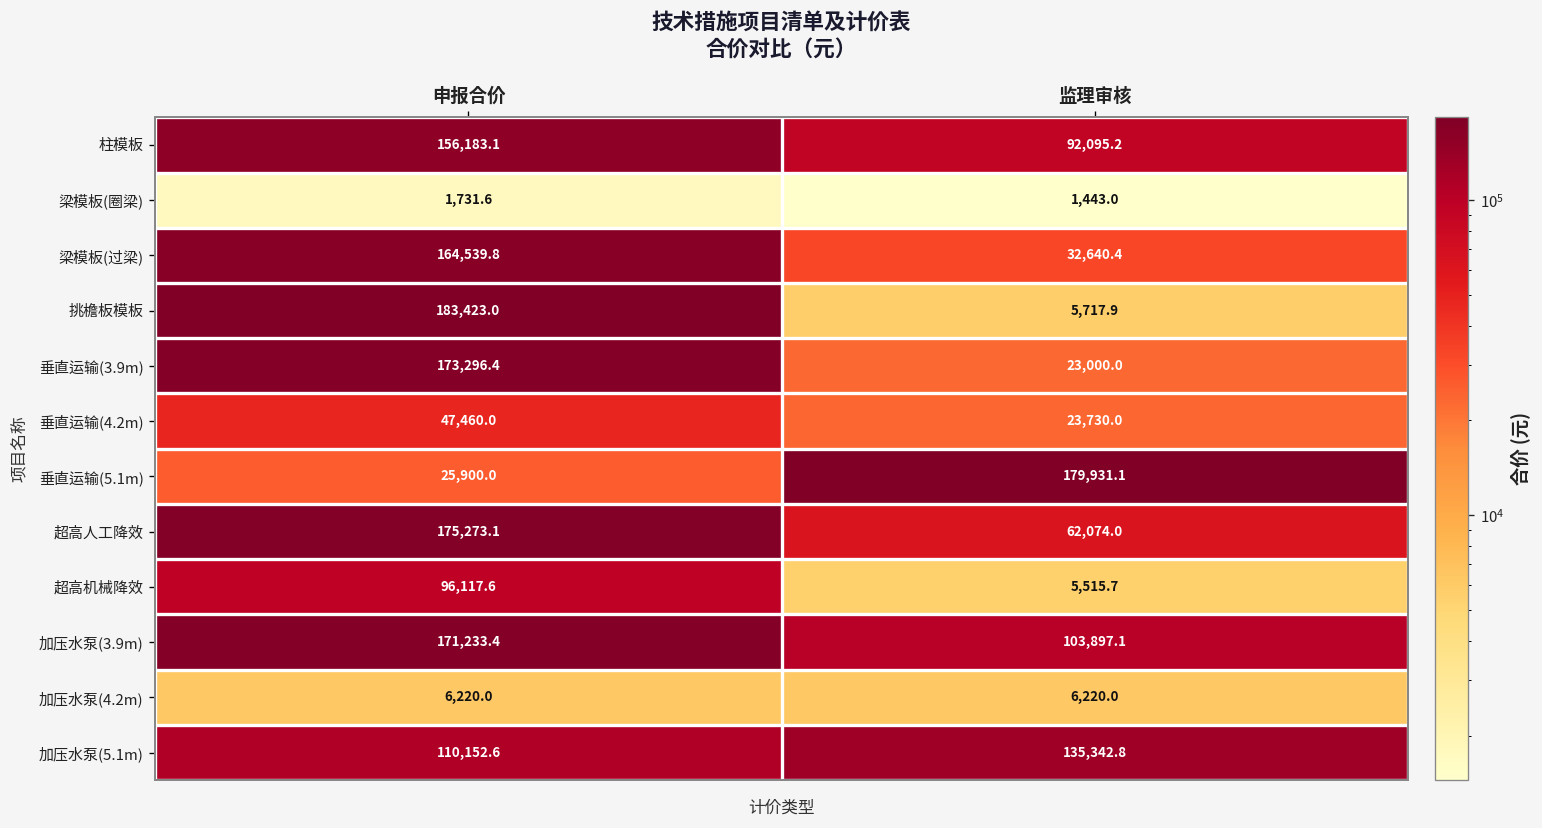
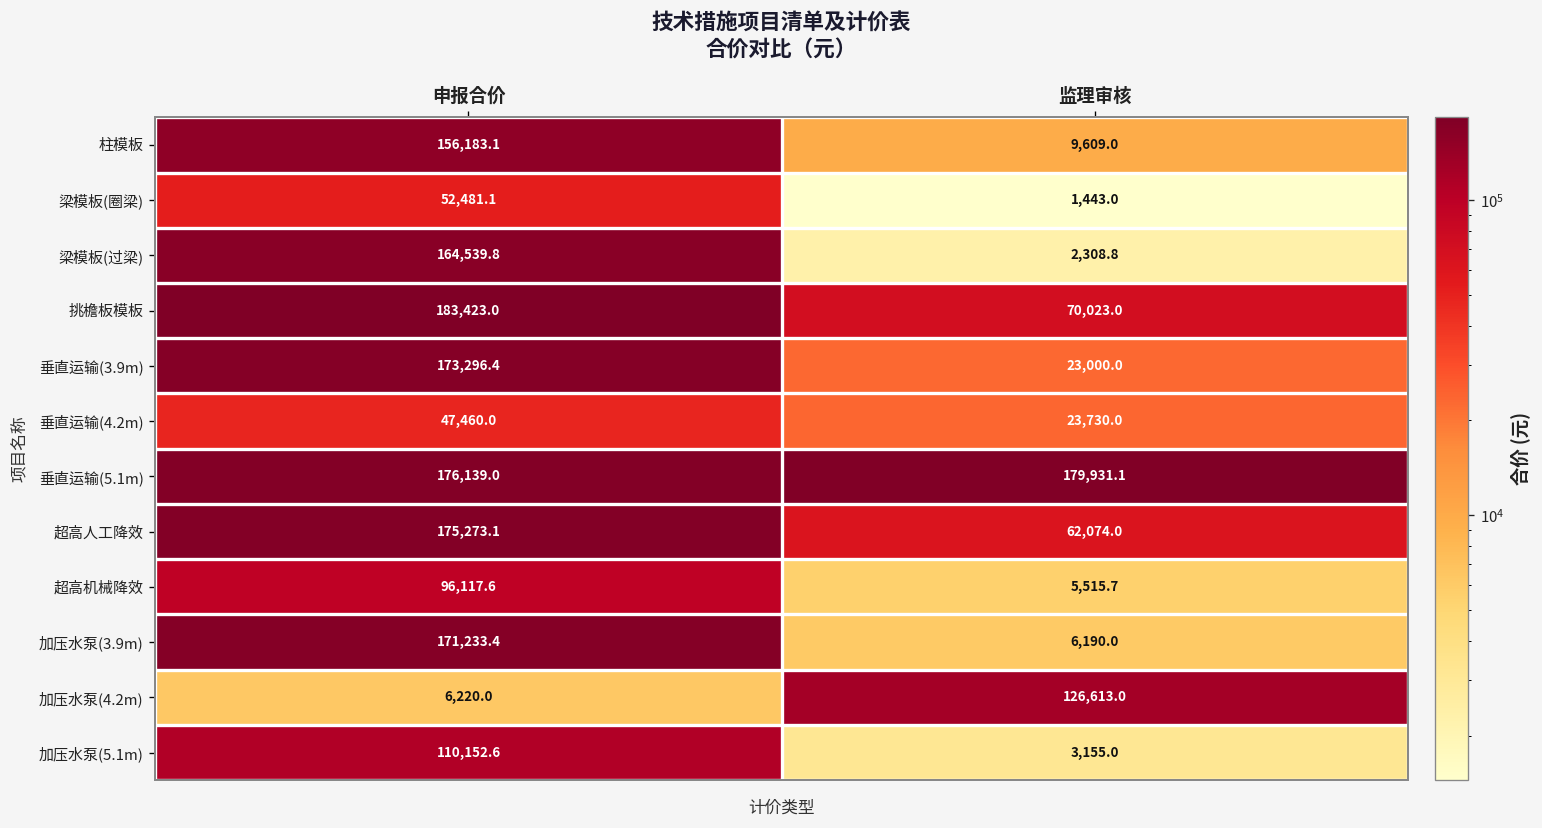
柱模板, 监理审核: 92,095.2 -> 9,609.0
梁模板(圈梁), 申报合价: 1,731.6 -> 52,481.1
梁模板(过梁), 监理审核: 32,640.4 -> 2,308.8
挑檐板模板, 监理审核: 5,717.9 -> 70,023.0
垂直运输(5.1m), 申报合价: 25,900.0 -> 176,139.0
加压水泵(3.9m), 监理审核: 103,897.1 -> 6,190.0
加压水泵(4.2m), 监理审核: 6,220.0 -> 126,613.0
加压水泵(5.1m), 监理审核: 135,342.8 -> 3,155.0
